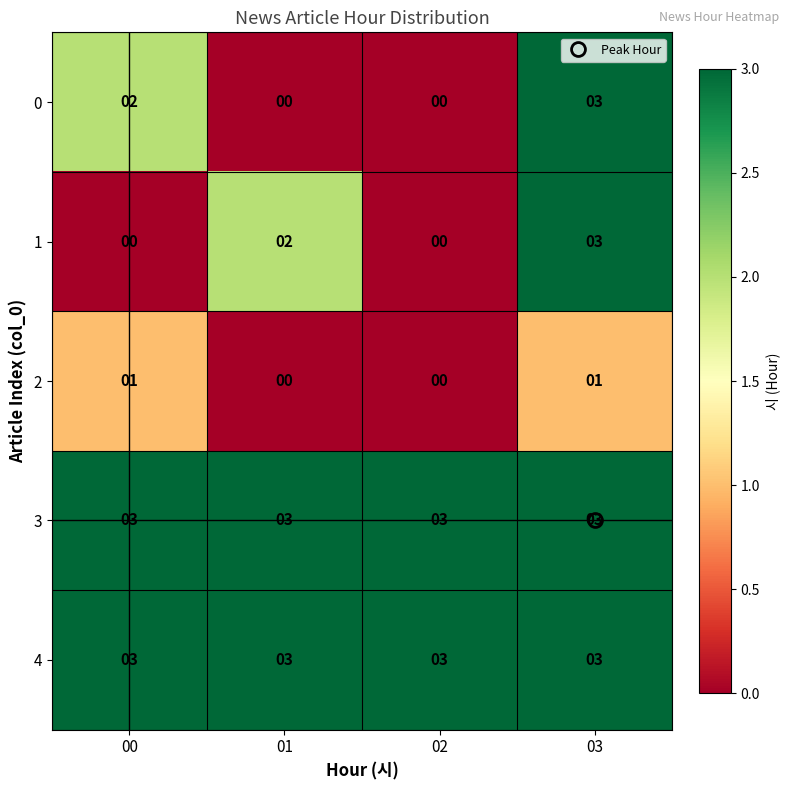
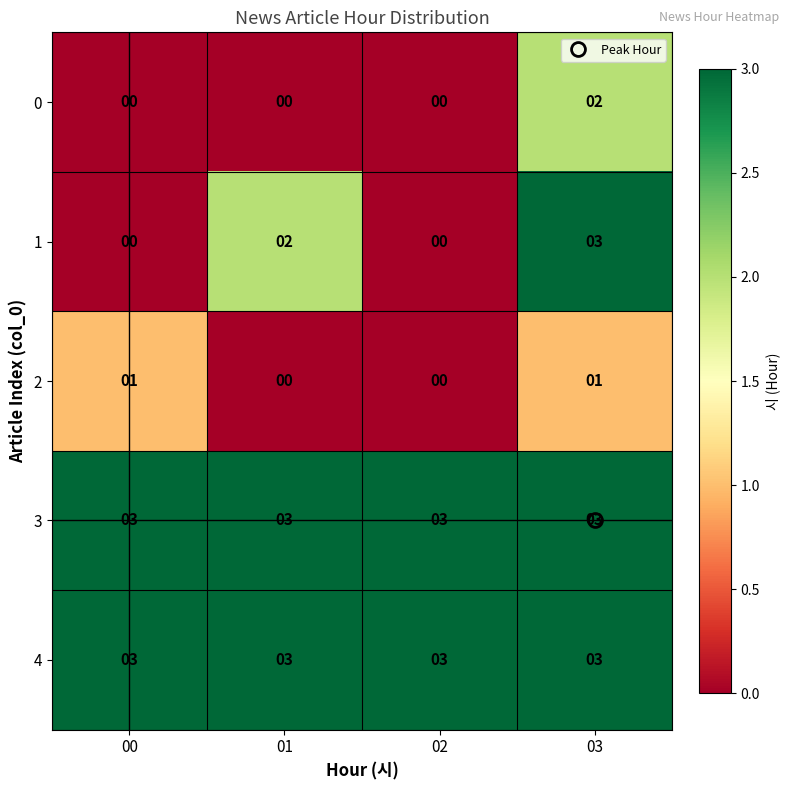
0, 00: 02 -> 00
0, 03: 03 -> 02
